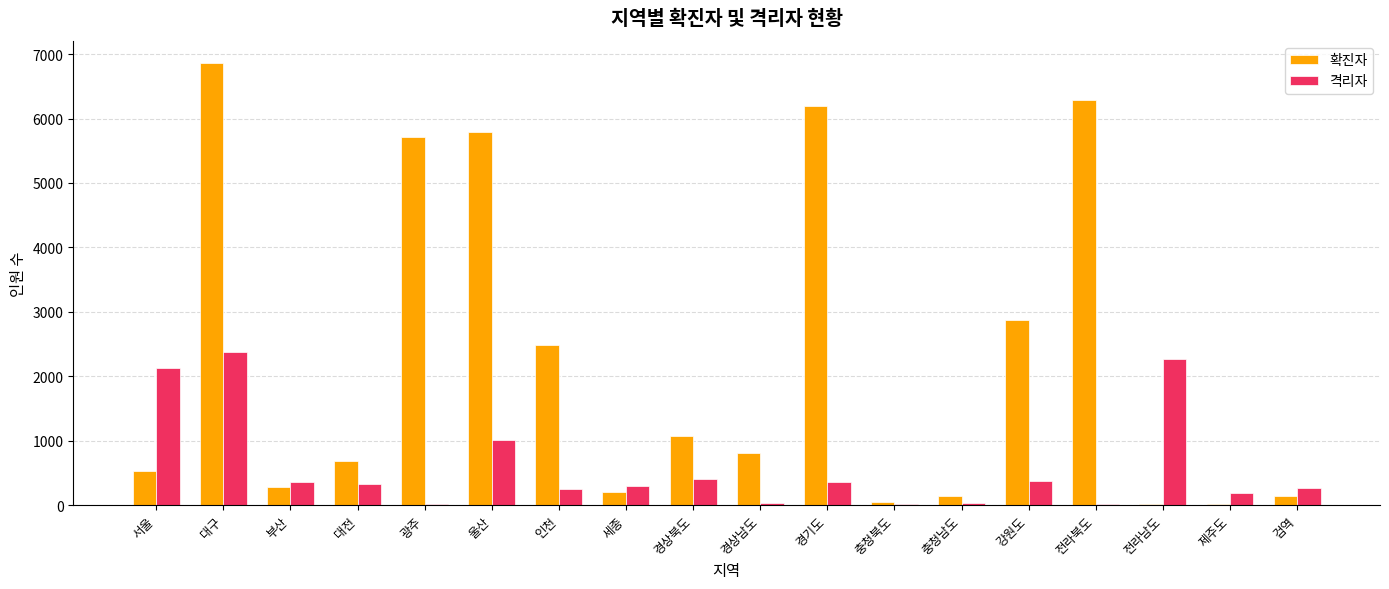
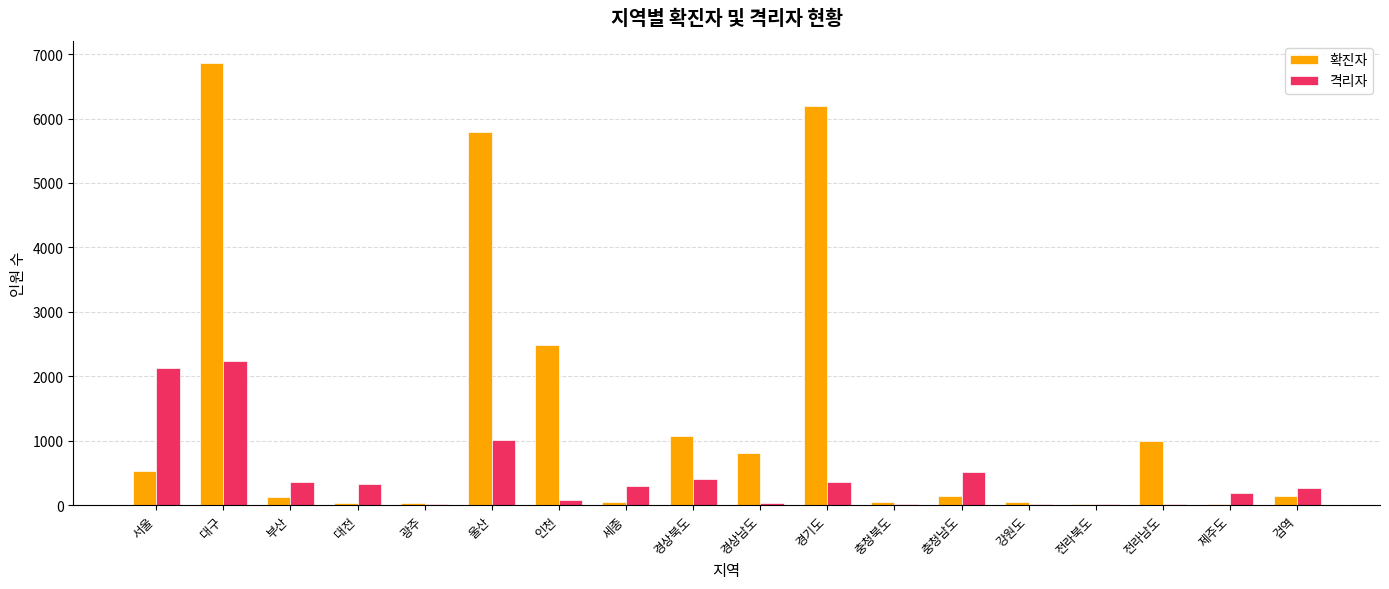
격리자, 대구: 2400 -> 2200
확진자, 부산: 300 -> 100
확진자, 대전: 700 -> 0
확진자, 광주: 5700 -> 0
격리자, 인천: 300 -> 100
확진자, 세종: 200 -> 0
격리자, 충청남도: 0 -> 500
확진자, 강원도: 2900 -> 0
격리자, 강원도: 400 -> 0
확진자, 전라북도: 6300 -> 0
확진자, 전라남도: 0 -> 1000
격리자, 전라남도: 2300 -> 0
